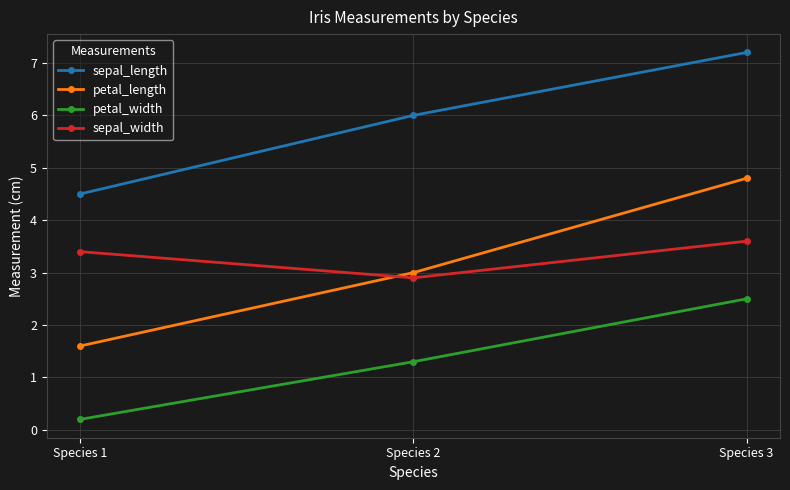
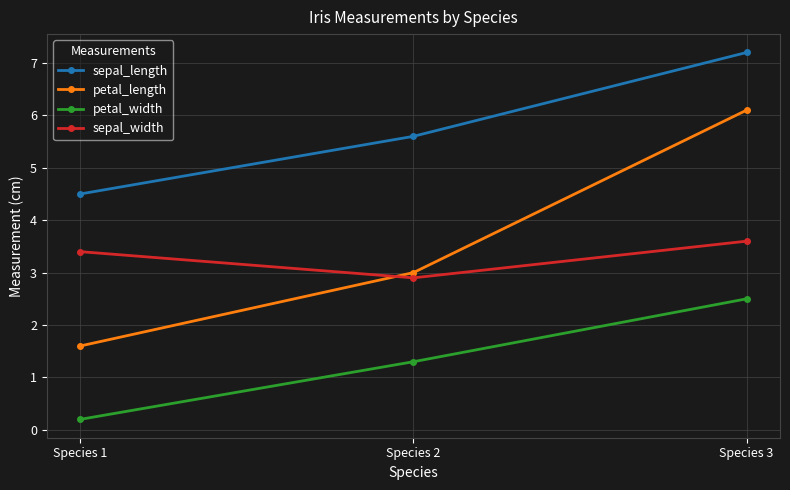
sepal_length, Species 2: 6.0 -> 5.6
petal_length, Species 3: 4.8 -> 6.1
